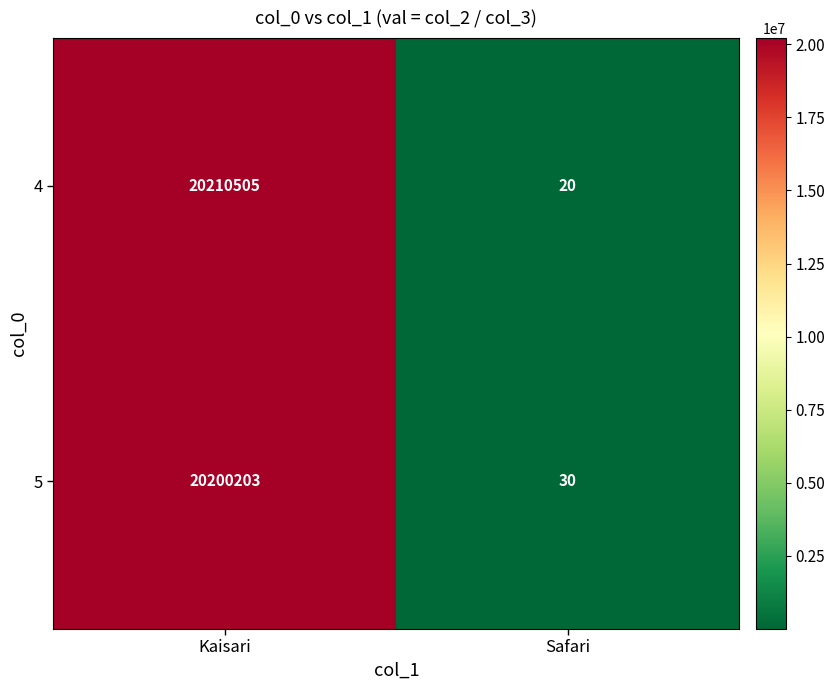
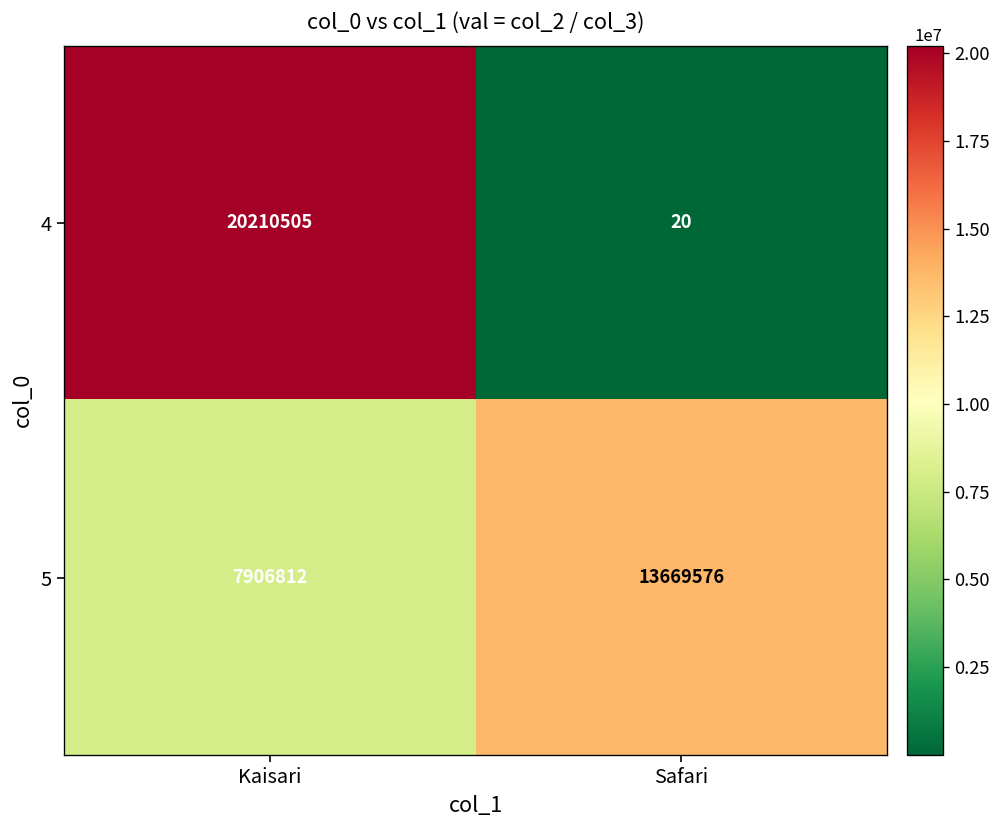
5, Kaisari: 20200203 -> 7906812
5, Safari: 30 -> 13669576
